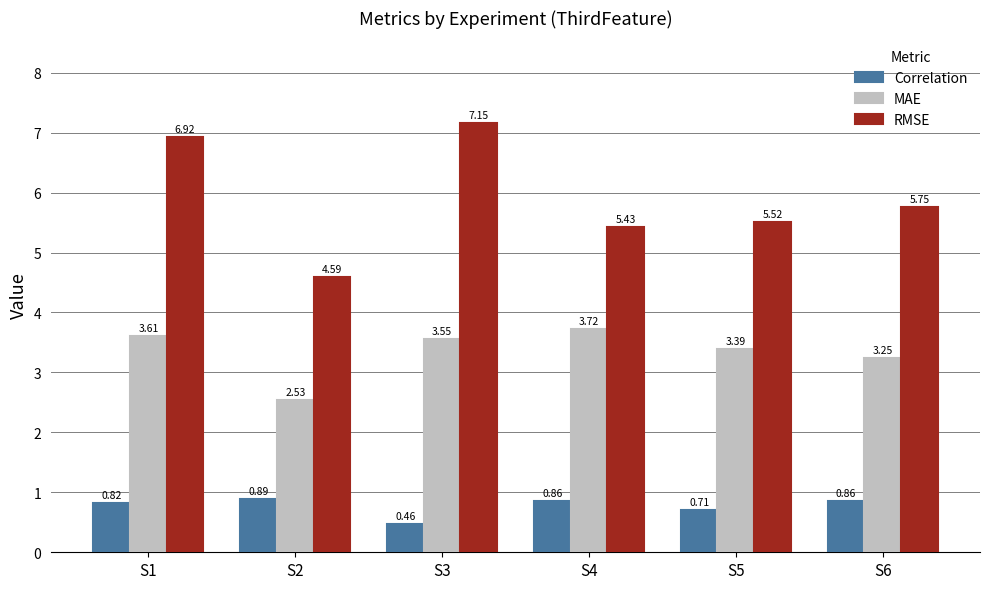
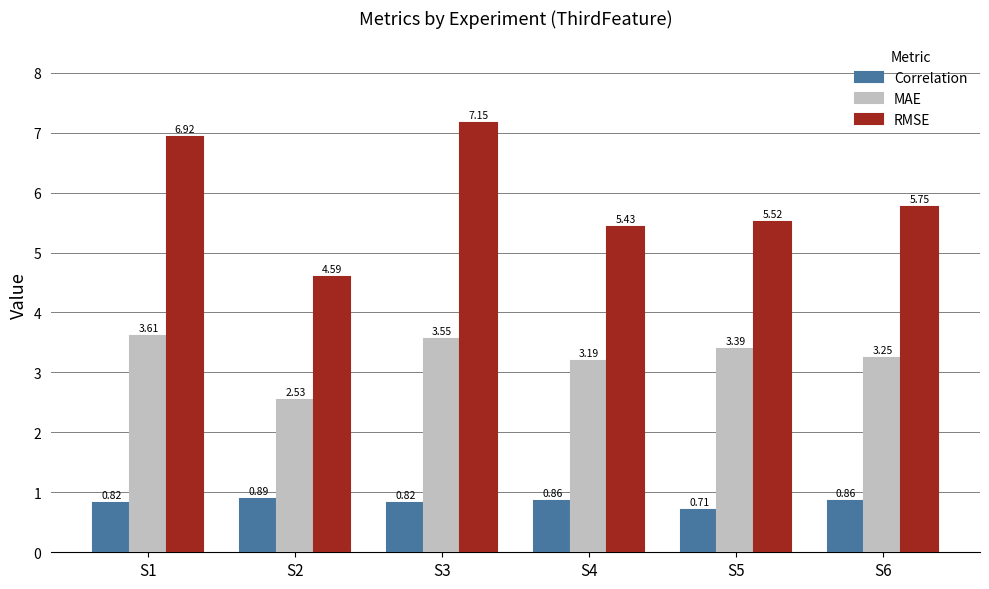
Correlation, S3: 0.46 -> 0.82
MAE, S4: 3.72 -> 3.19
